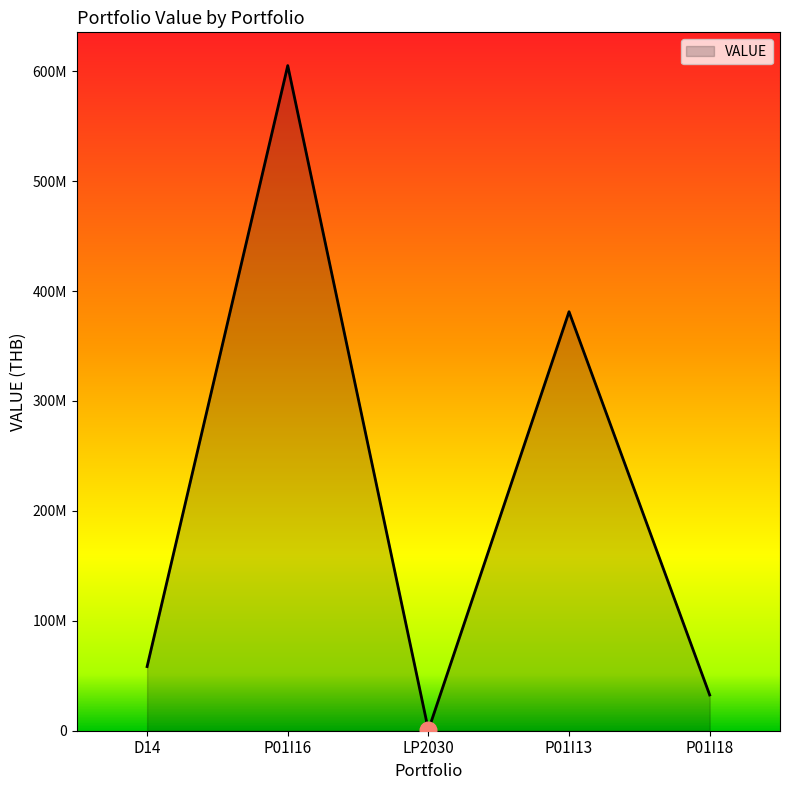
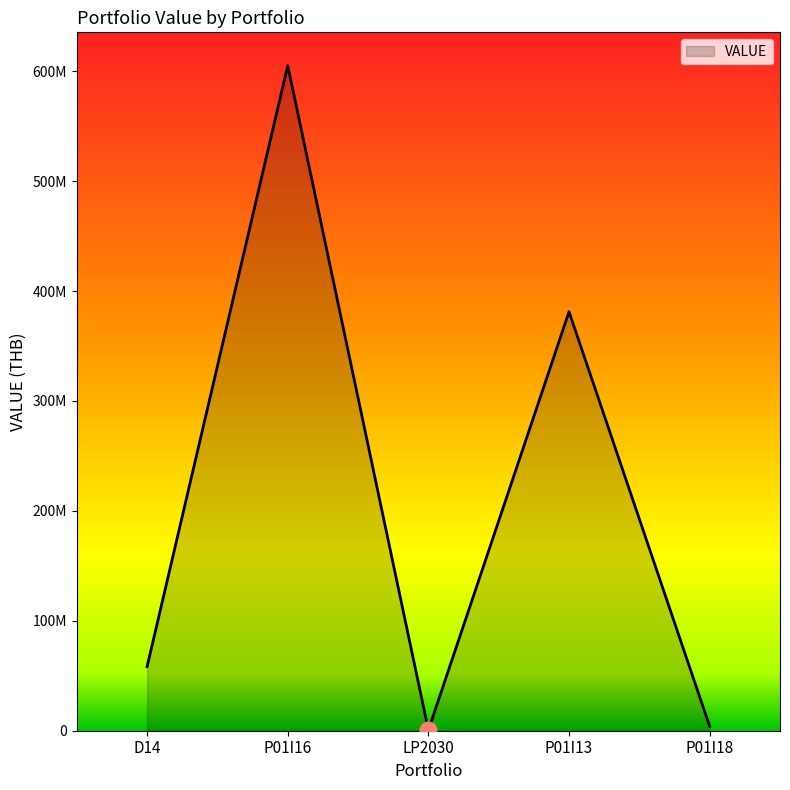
VALUE, P01I18: 33000000 -> 4000000
